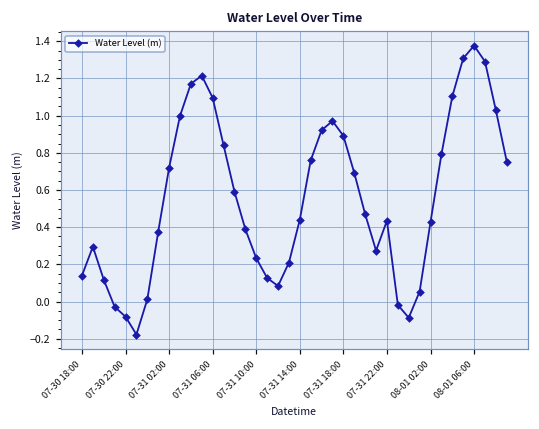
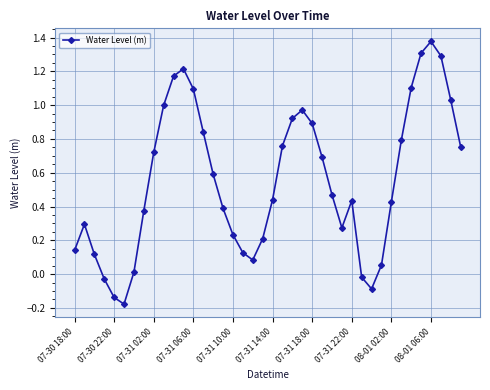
07-30 22:00: -0.08 -> -0.14
